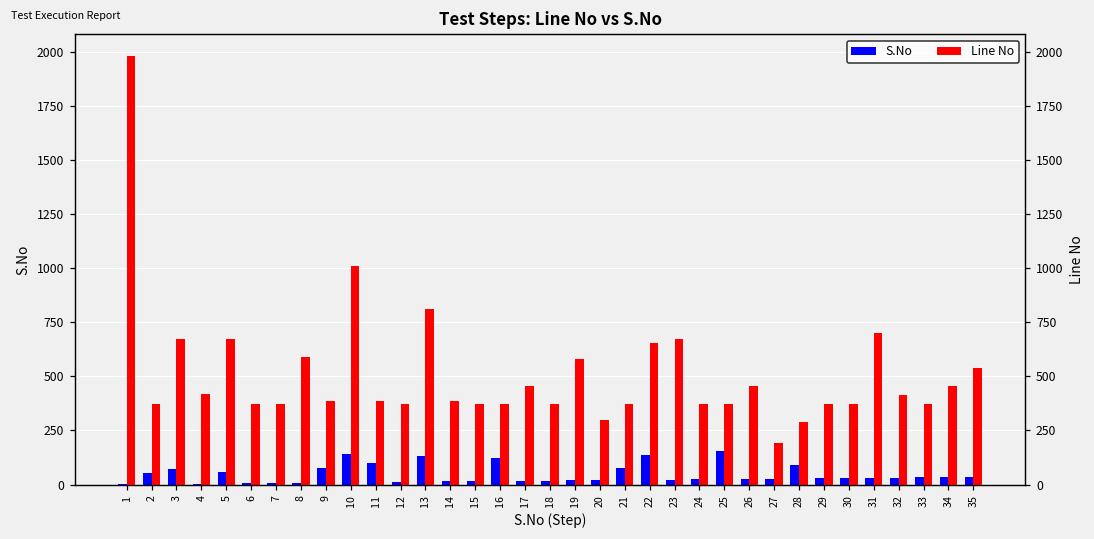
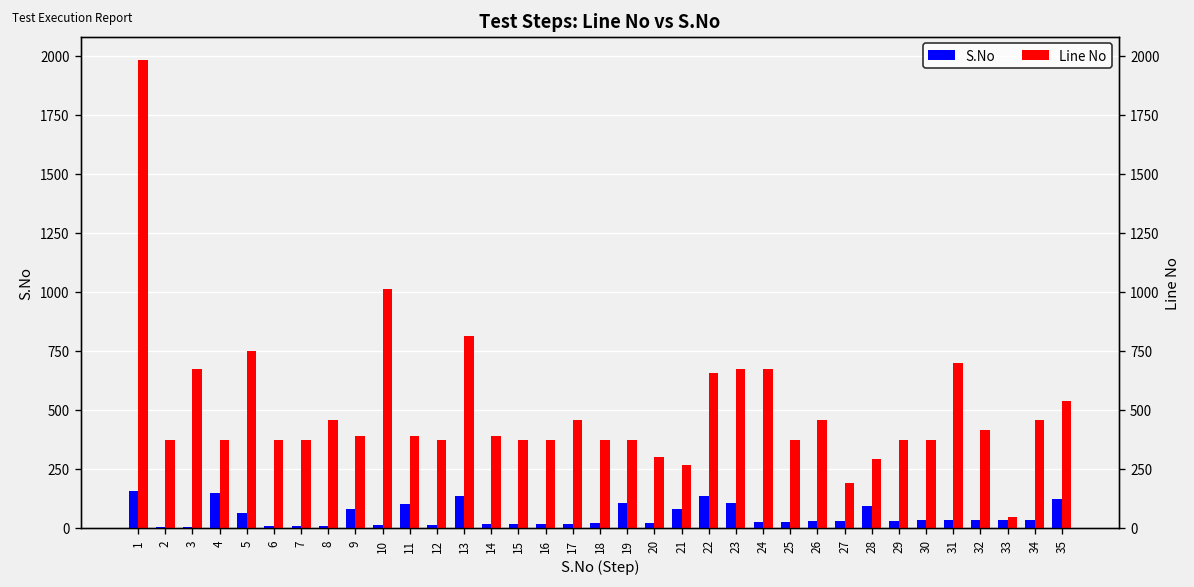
S.No, 1: 0 -> 160
S.No, 2: 50 -> 0
S.No, 3: 70 -> 0
S.No, 4: 0 -> 150
Line No, 4: 420 -> 370
Line No, 5: 670 -> 750
Line No, 8: 590 -> 460
S.No, 10: 140 -> 10
S.No, 16: 120 -> 20
S.No, 19: 20 -> 100
Line No, 19: 580 -> 370
Line No, 21: 370 -> 270
S.No, 23: 20 -> 100
Line No, 24: 370 -> 670
S.No, 25: 150 -> 30
Line No, 33: 370 -> 50
S.No, 35: 40 -> 120
